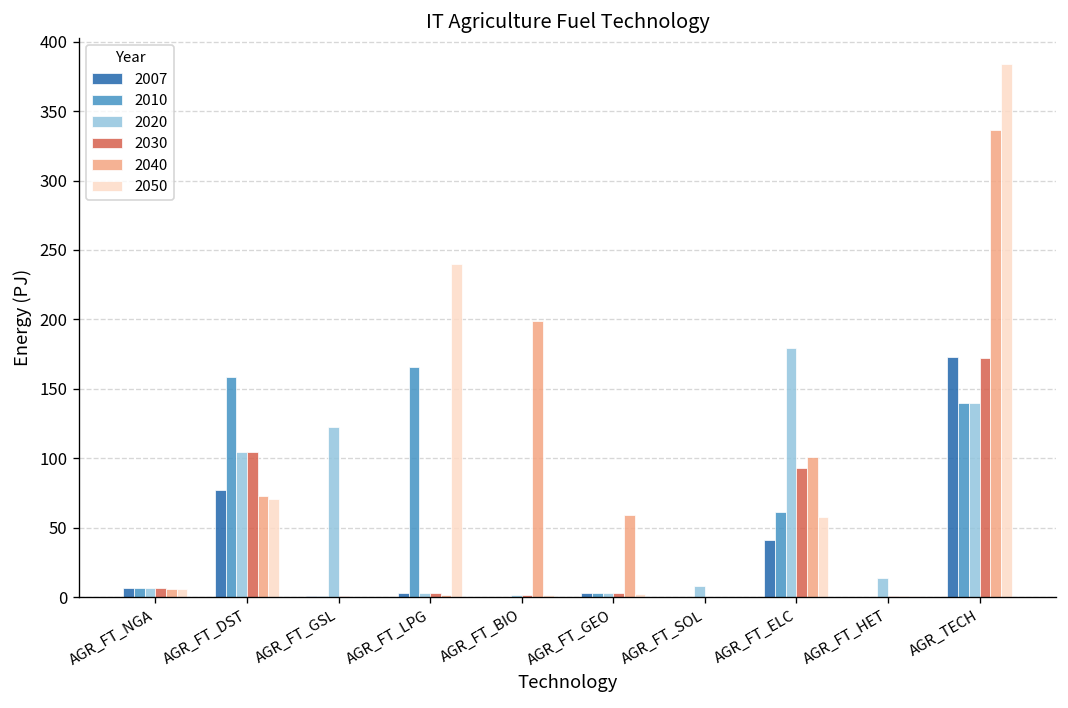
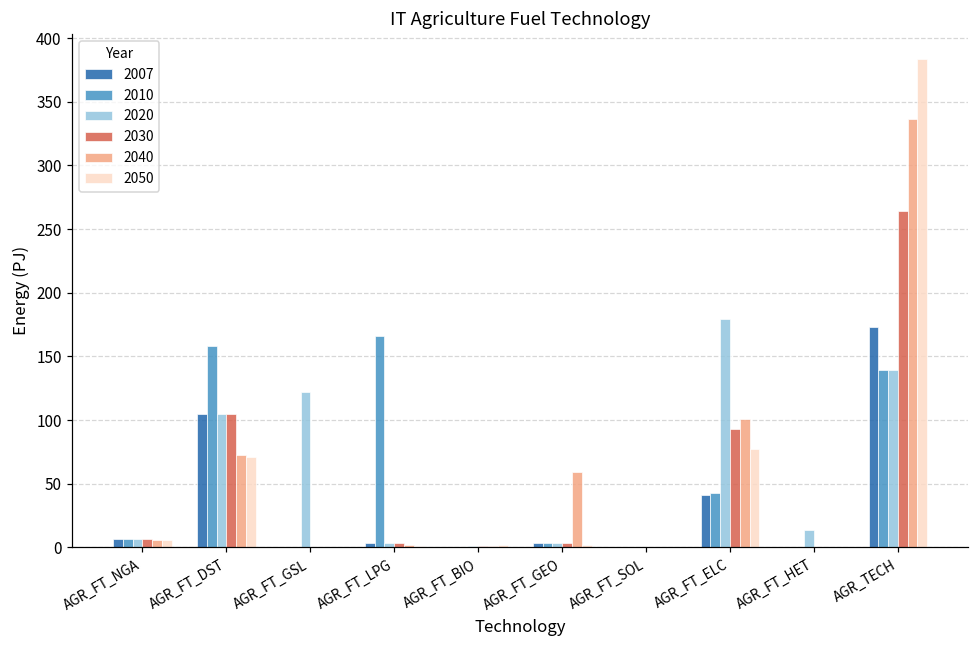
2007, AGR_FT_DST: 77 -> 104
2050, AGR_FT_LPG: 240 -> 1
2040, AGR_FT_BIO: 199 -> 1
2020, AGR_FT_SOL: 8 -> 0
2010, AGR_FT_ELC: 61 -> 43
2050, AGR_FT_ELC: 58 -> 77
2030, AGR_TECH: 172 -> 264
